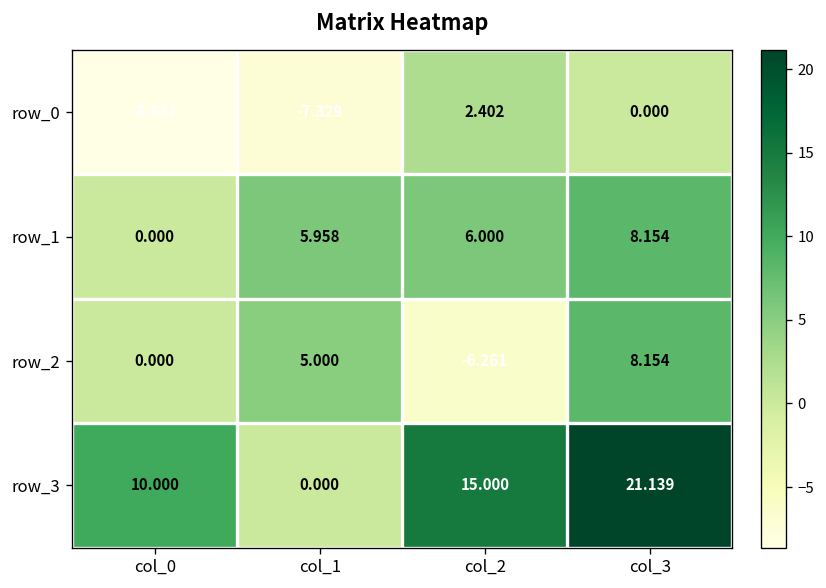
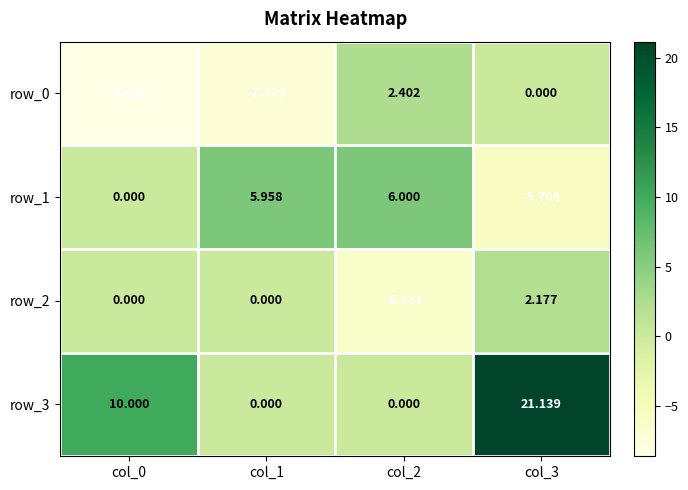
row_1, col_3: 8.154 -> -5.704
row_2, col_1: 5.000 -> 0.000
row_2, col_3: 8.154 -> 2.177
row_3, col_2: 15.000 -> 0.000
